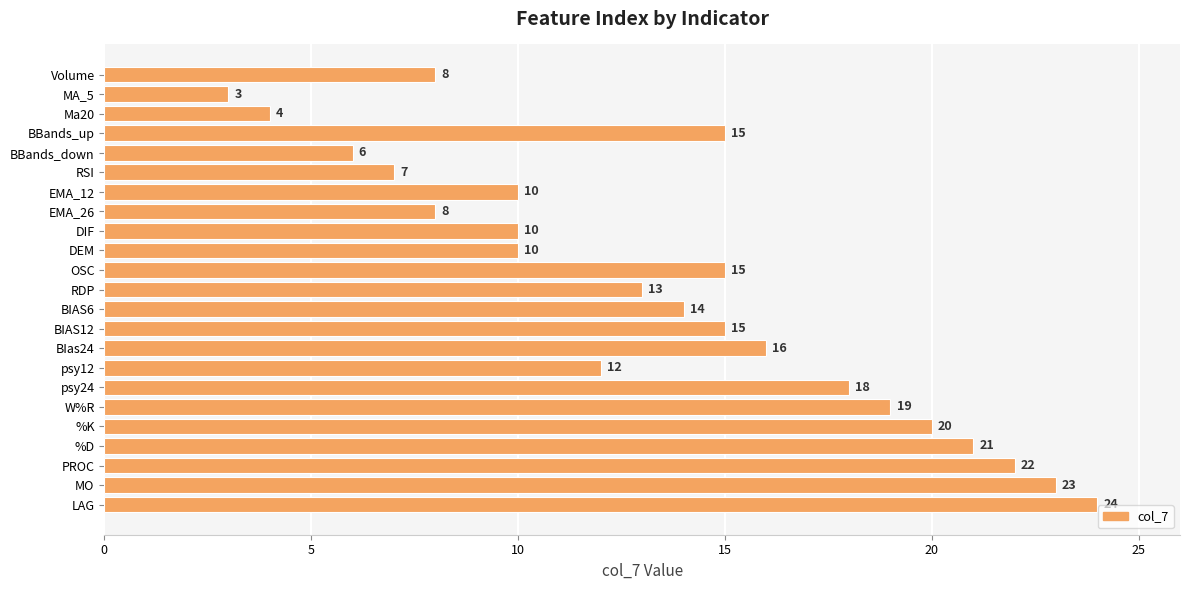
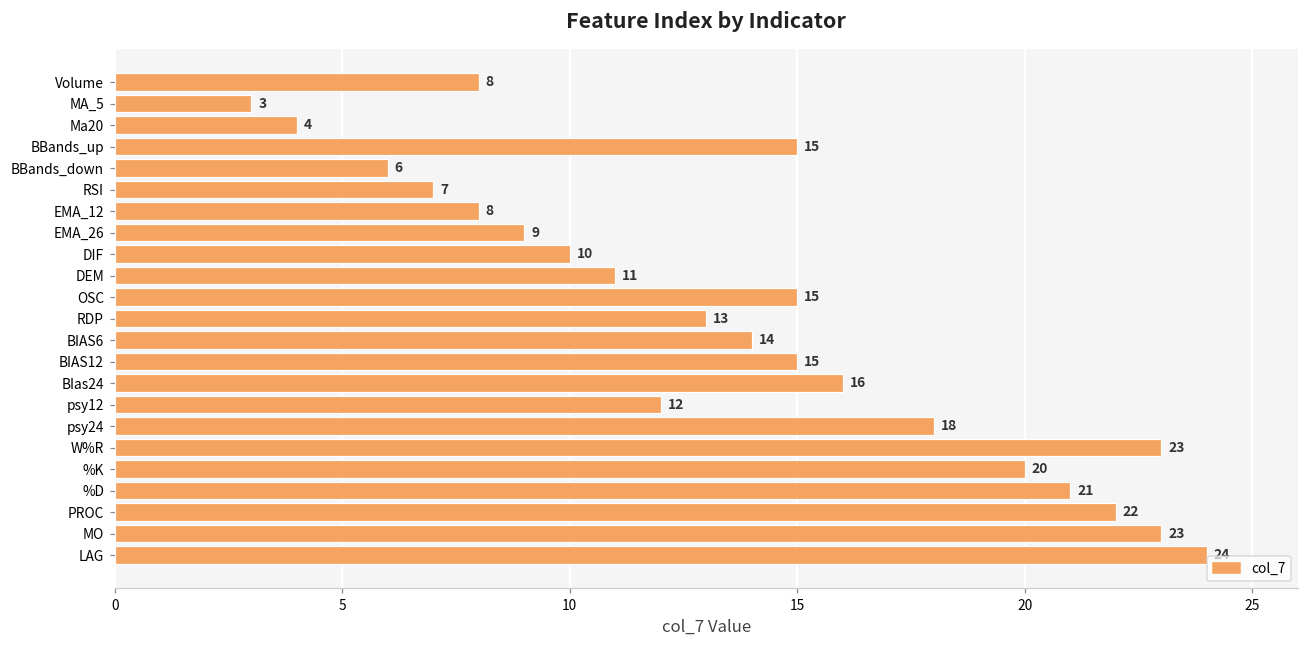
EMA_12: 10 -> 8
EMA_26: 8 -> 9
DEM: 10 -> 11
W%R: 19 -> 23
